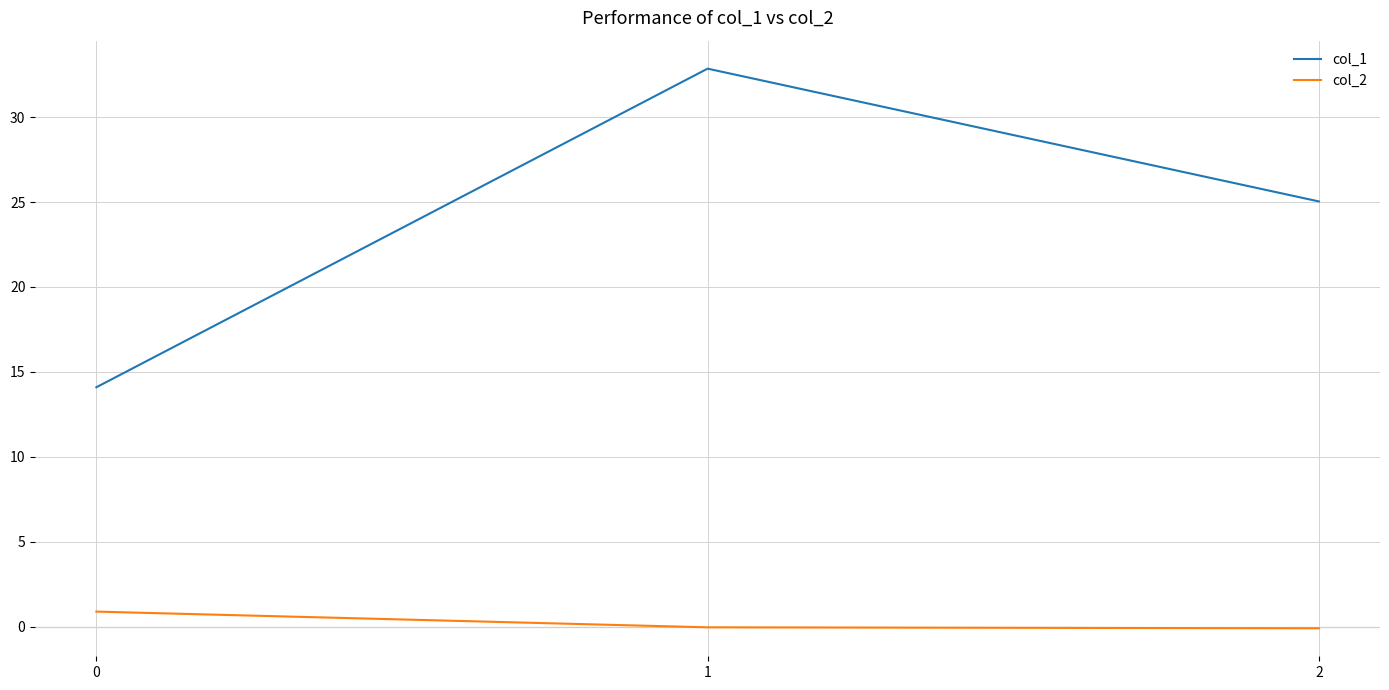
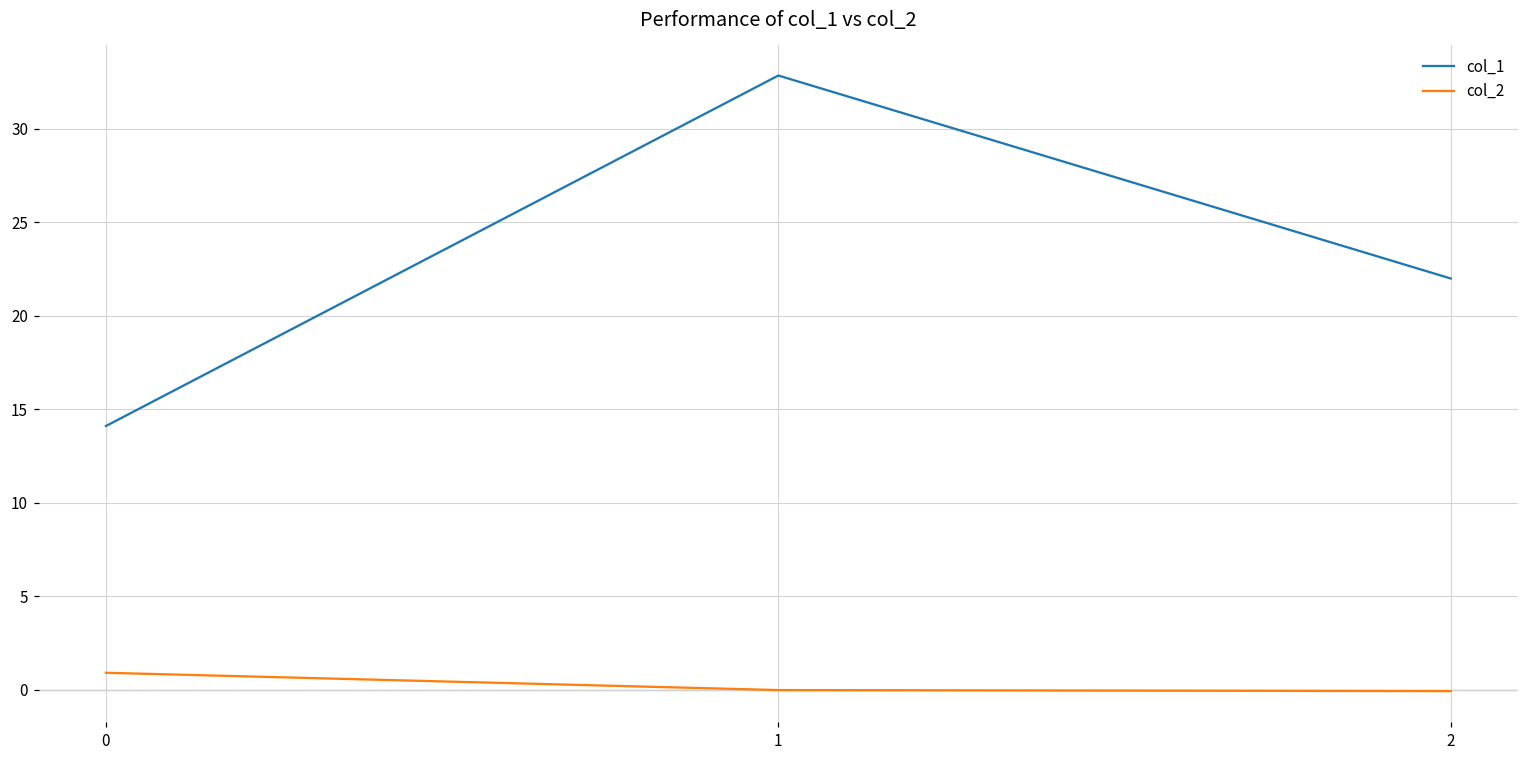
col_1, 2: 25.0 -> 22.0
